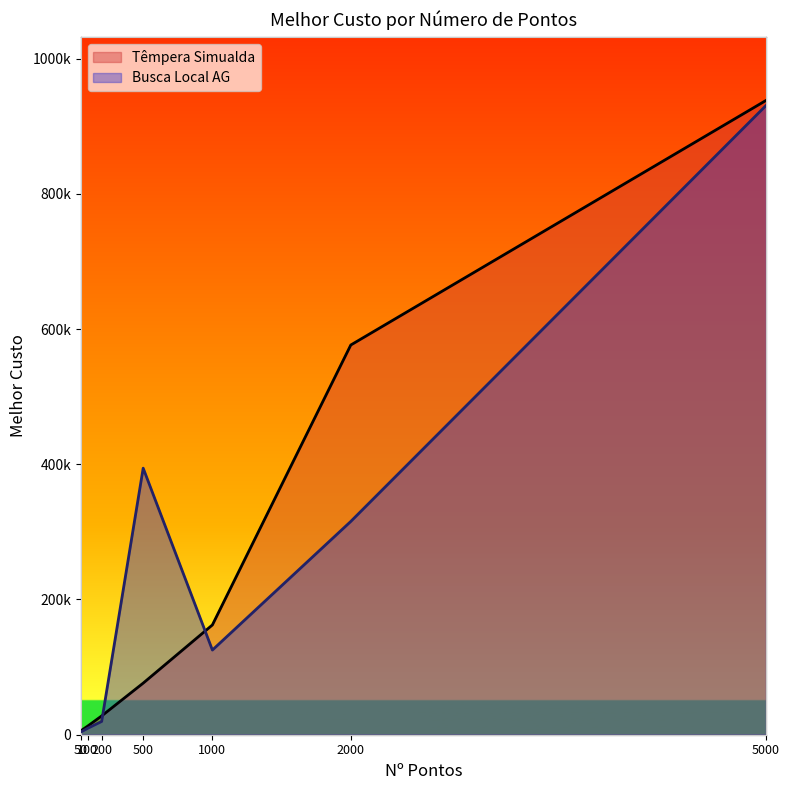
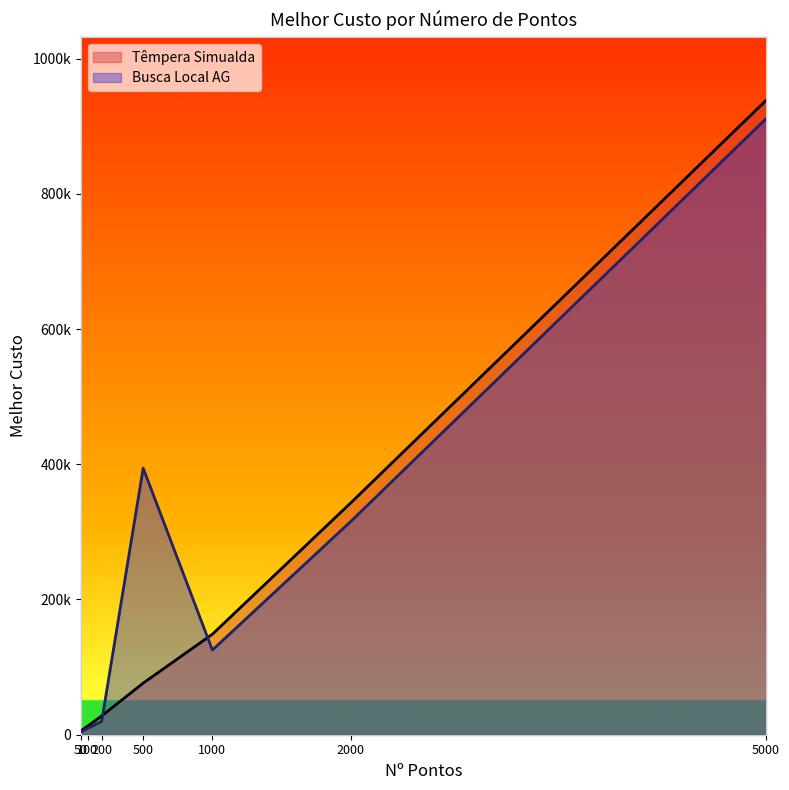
Têmpera Simualda, 1000: 160000 -> 150000
Têmpera Simualda, 2000: 580000 -> 340000
Busca Local AG, 5000: 930000 -> 910000
